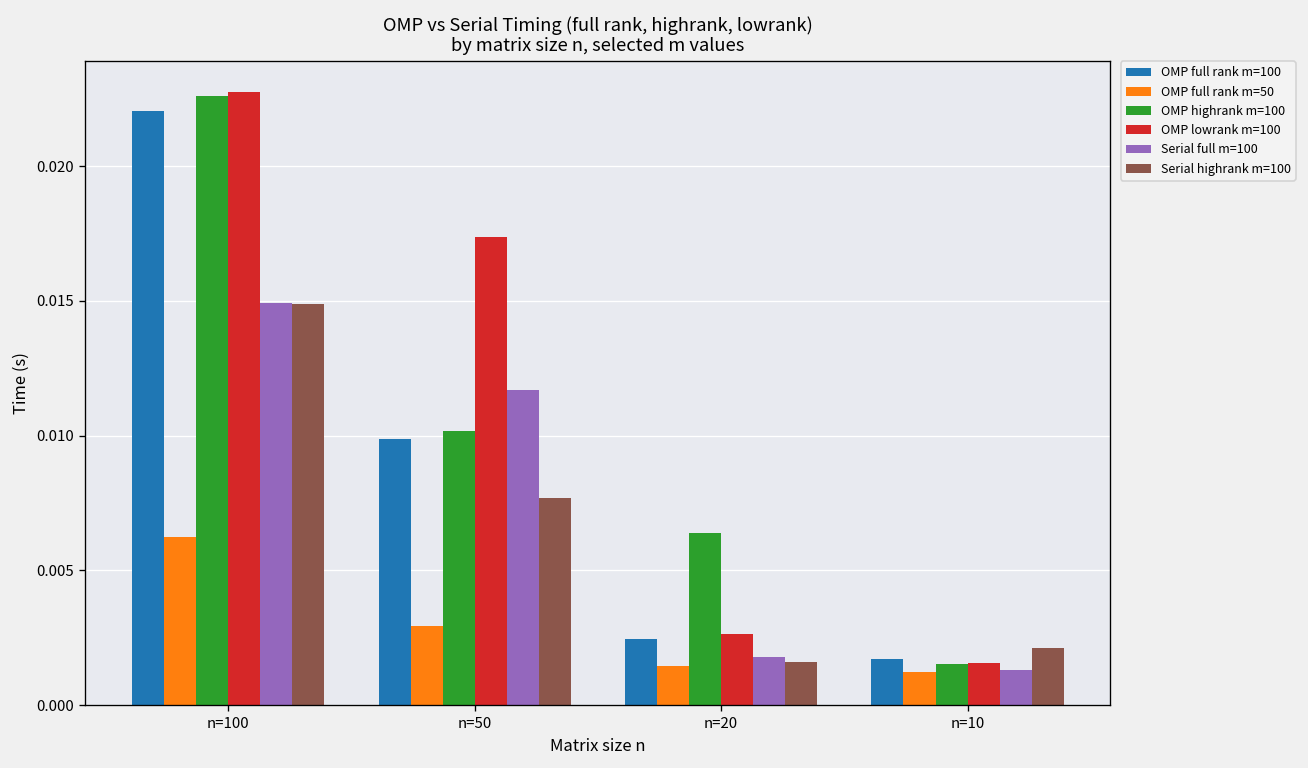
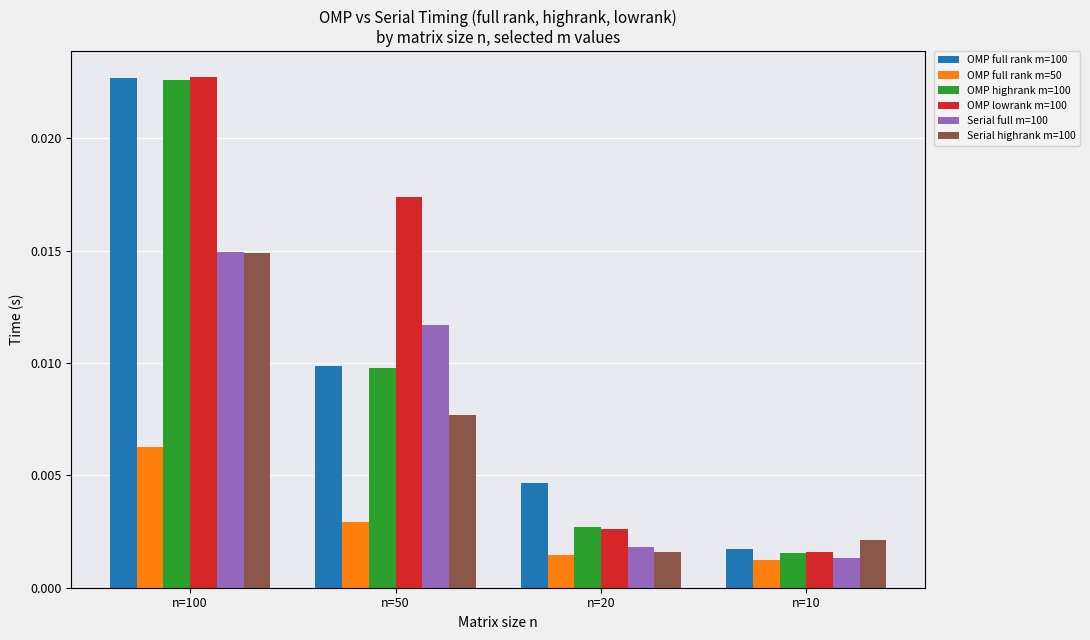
OMP full rank m=100, n=100: 0.0220 -> 0.0227
OMP highrank m=100, n=50: 0.0102 -> 0.0098
OMP full rank m=100, n=20: 0.0024 -> 0.0047
OMP highrank m=100, n=20: 0.0064 -> 0.0027
